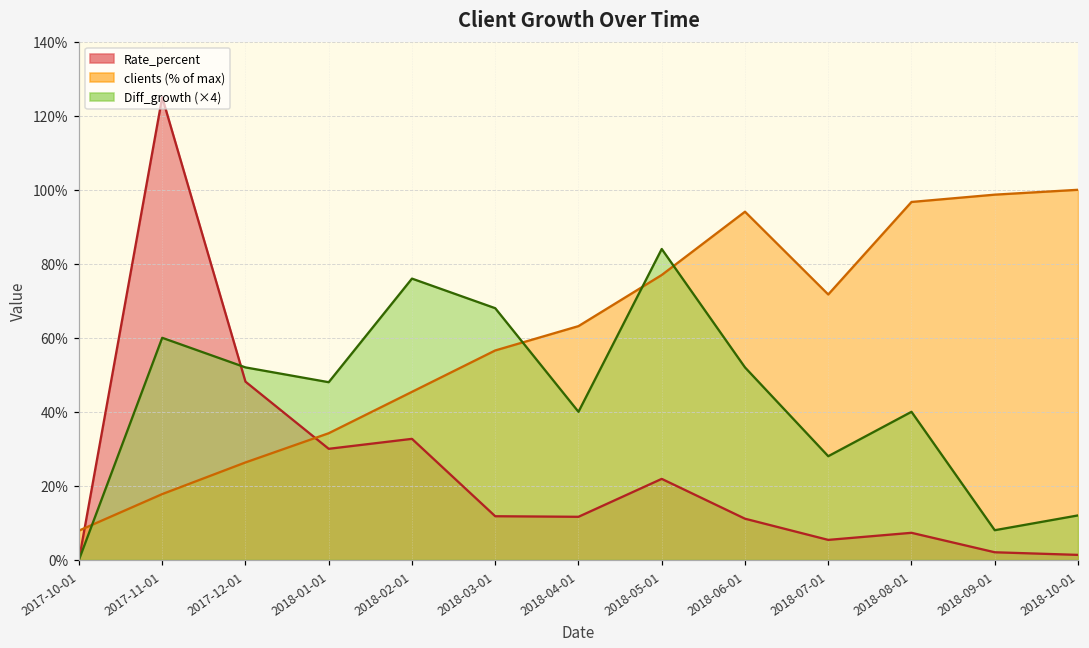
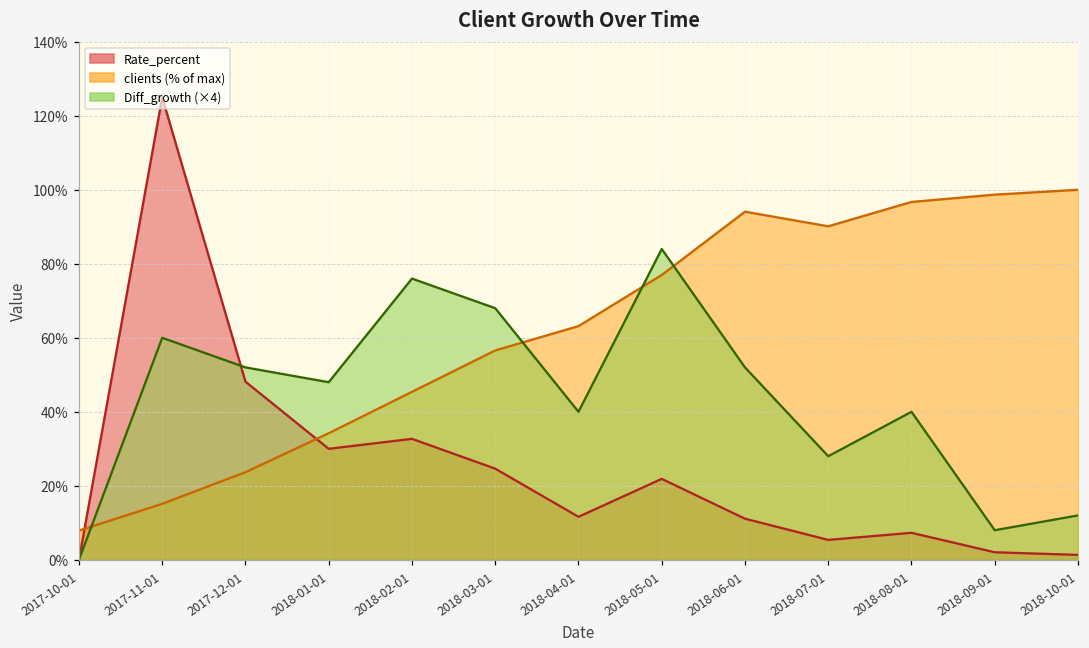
clients (% of max), 2017-11-01: 18% -> 15%
clients (% of max), 2017-12-01: 26% -> 24%
Rate_percent, 2018-03-01: 12% -> 25%
clients (% of max), 2018-07-01: 72% -> 90%
